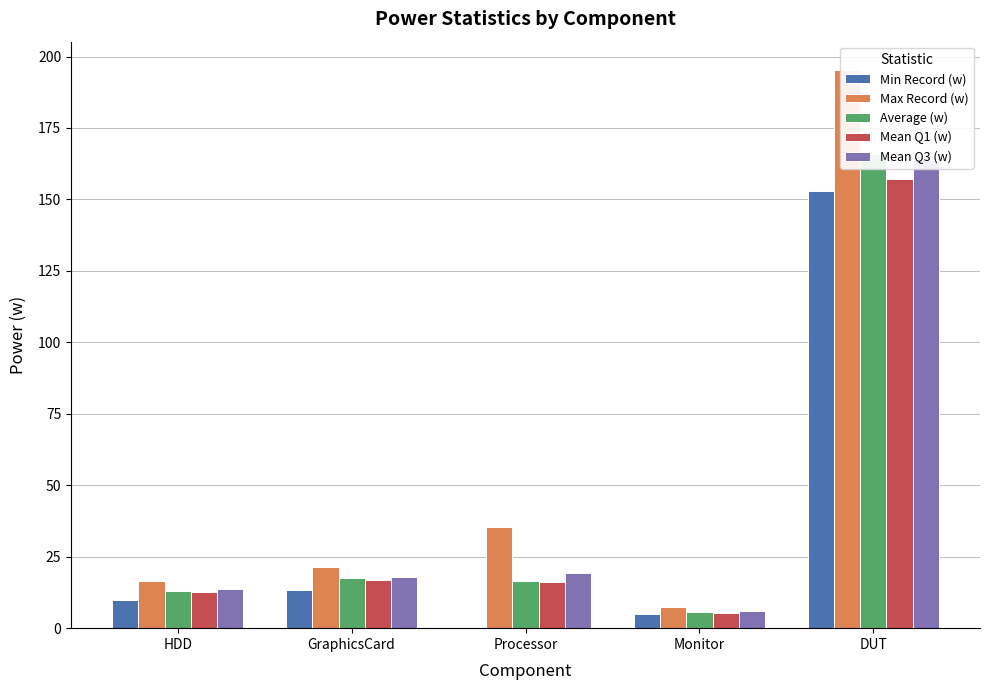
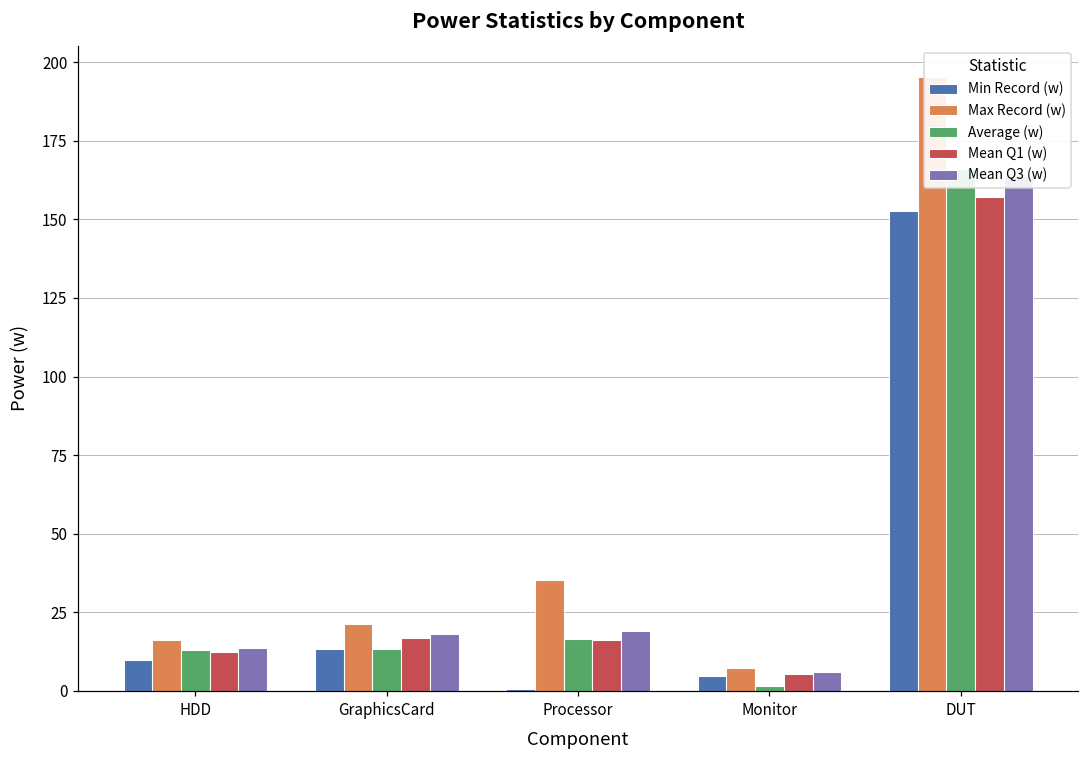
Average (w), GraphicsCard: 17 -> 13
Average (w), Monitor: 6 -> 1
